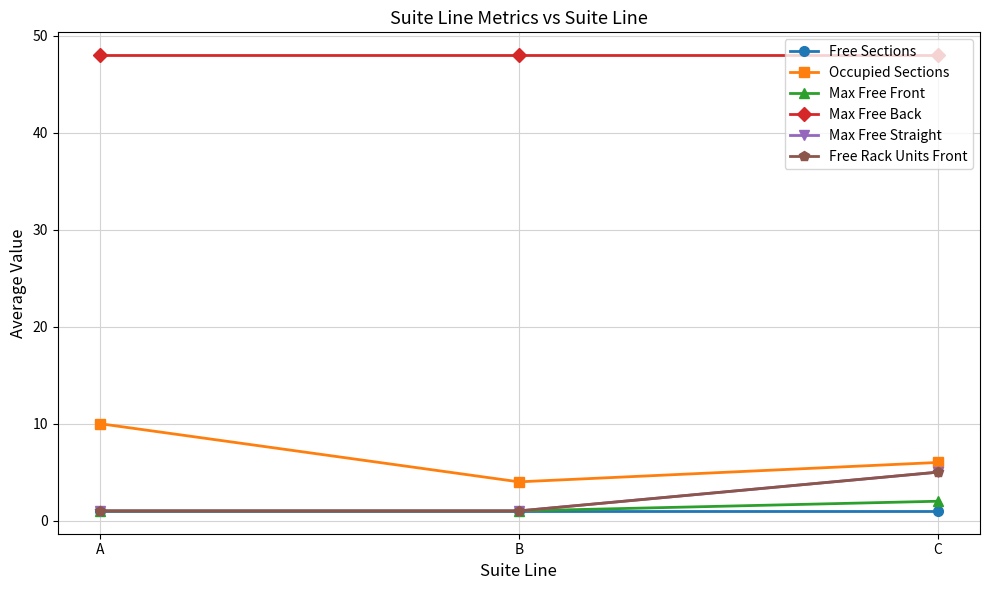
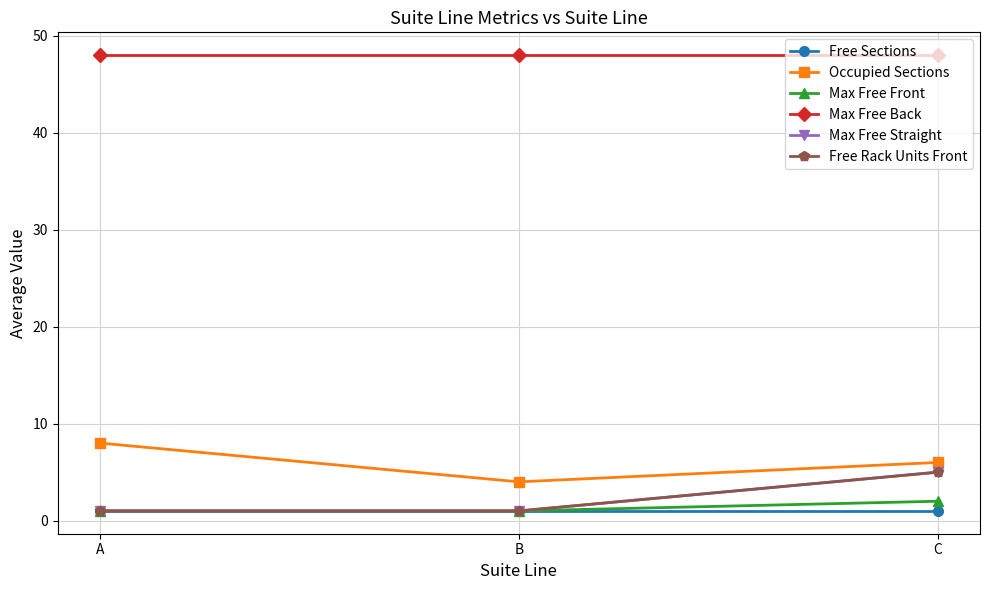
Occupied Sections, A: 10 -> 8
